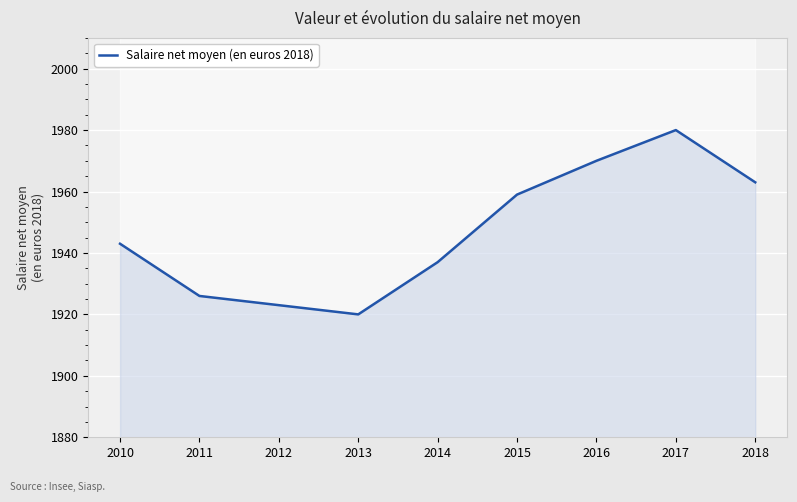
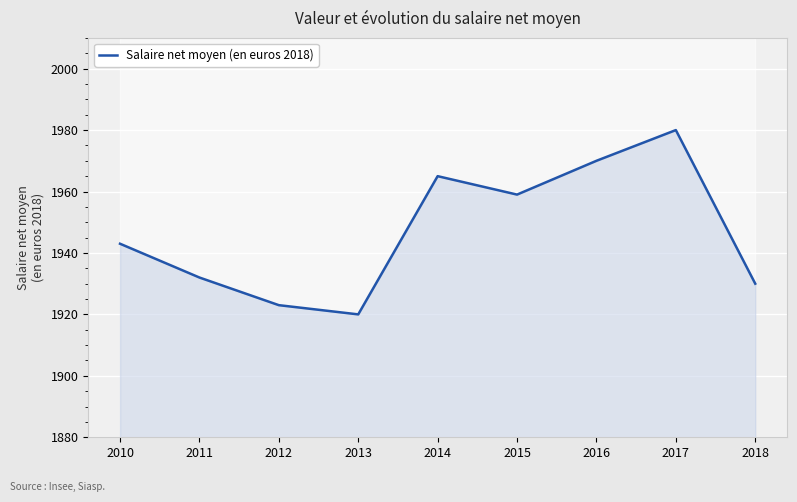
Salaire net moyen (en euros 2018), 2011: 1926 -> 1932
Salaire net moyen (en euros 2018), 2014: 1937 -> 1965
Salaire net moyen (en euros 2018), 2018: 1963 -> 1930
